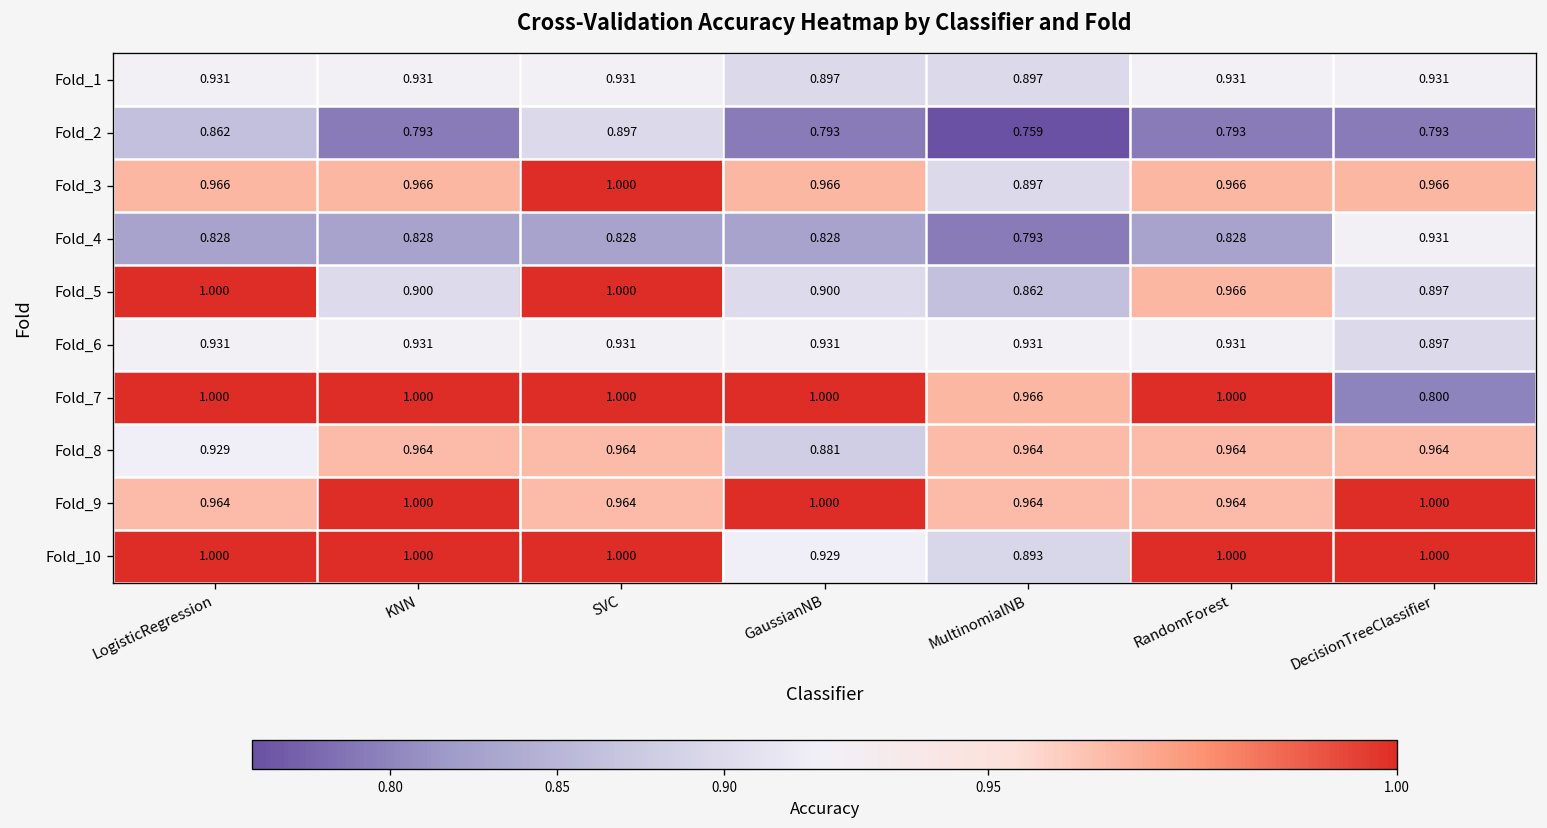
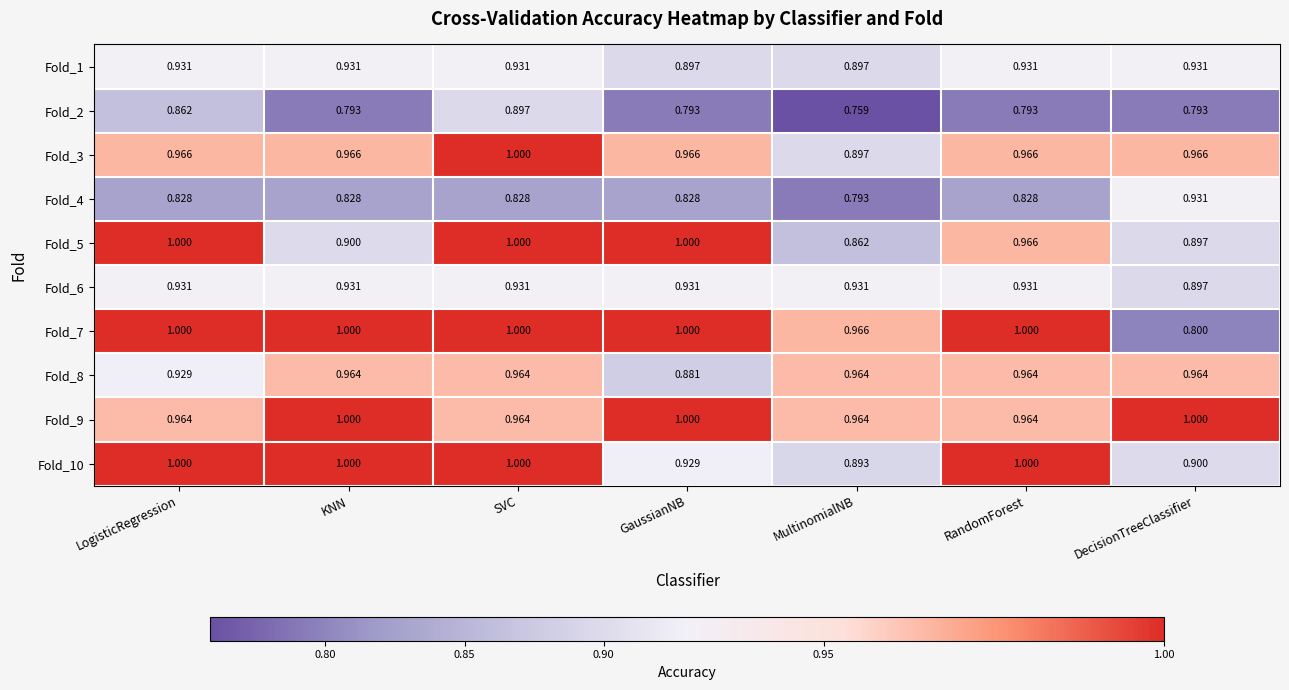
Fold_5, GaussianNB: 0.900 -> 1.000
Fold_10, DecisionTreeClassifier: 1.000 -> 0.900
